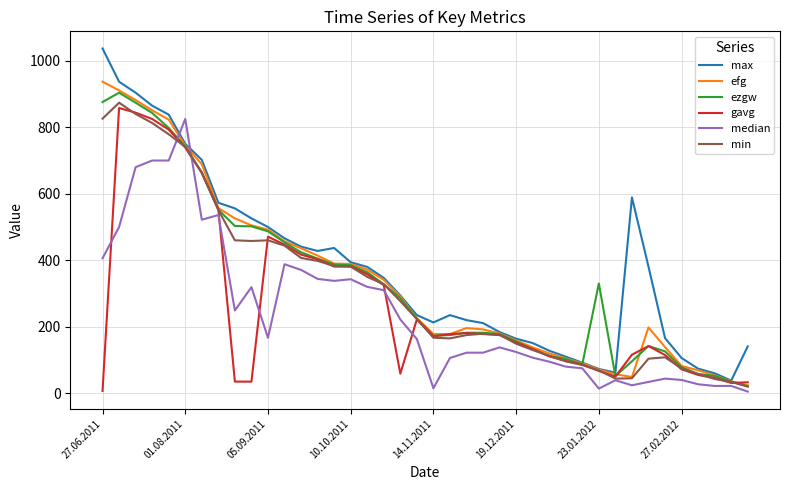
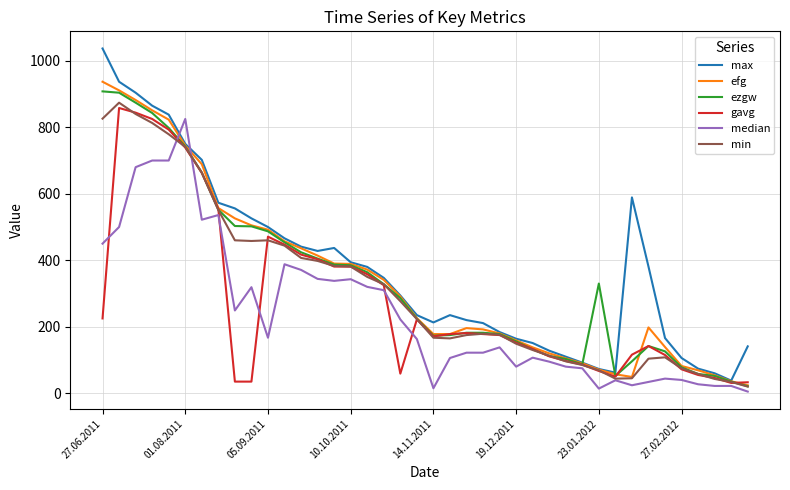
ezgw, 27.06.2011: 880 -> 910
gavg, 27.06.2011: 10 -> 230
median, 27.06.2011: 410 -> 450
median, 19.12.2011: 120 -> 80
